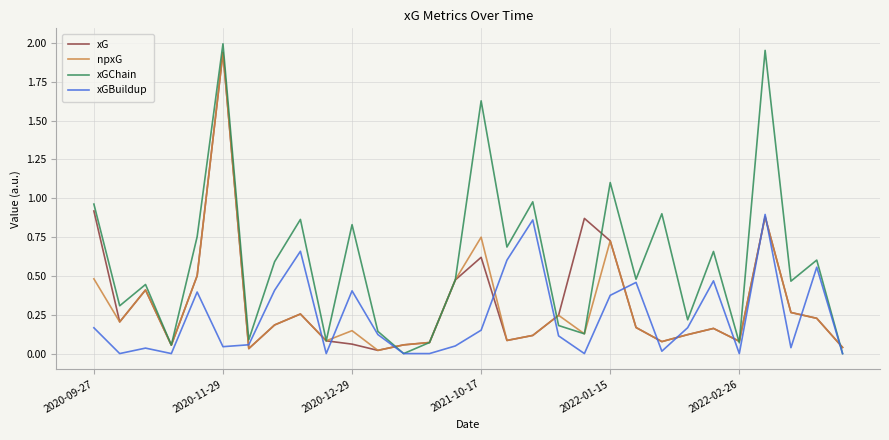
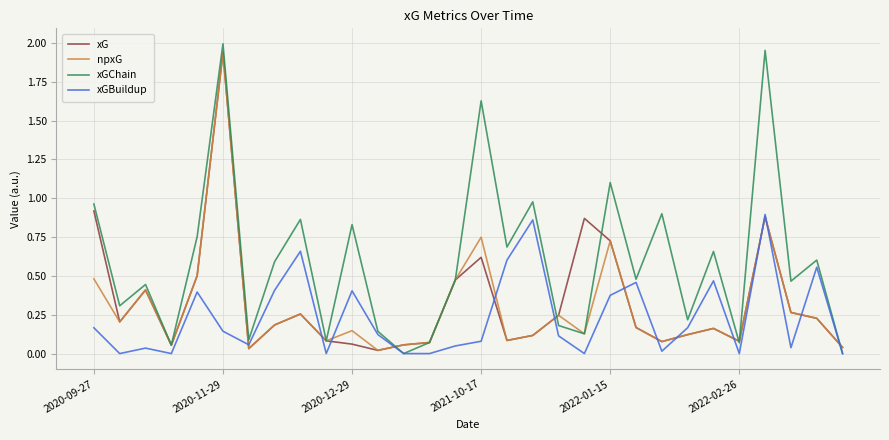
xGBuildup, 2020-11-29: 0.04 -> 0.14
xGBuildup, 2021-10-17: 0.15 -> 0.08
